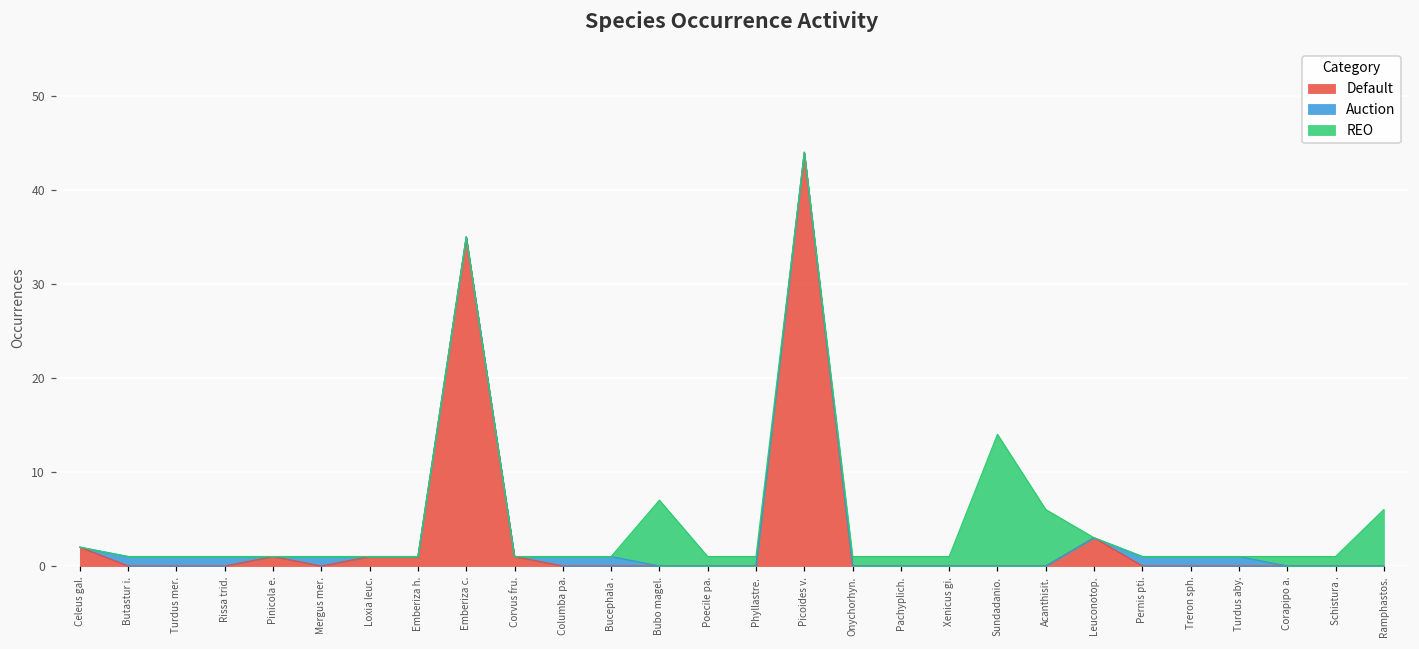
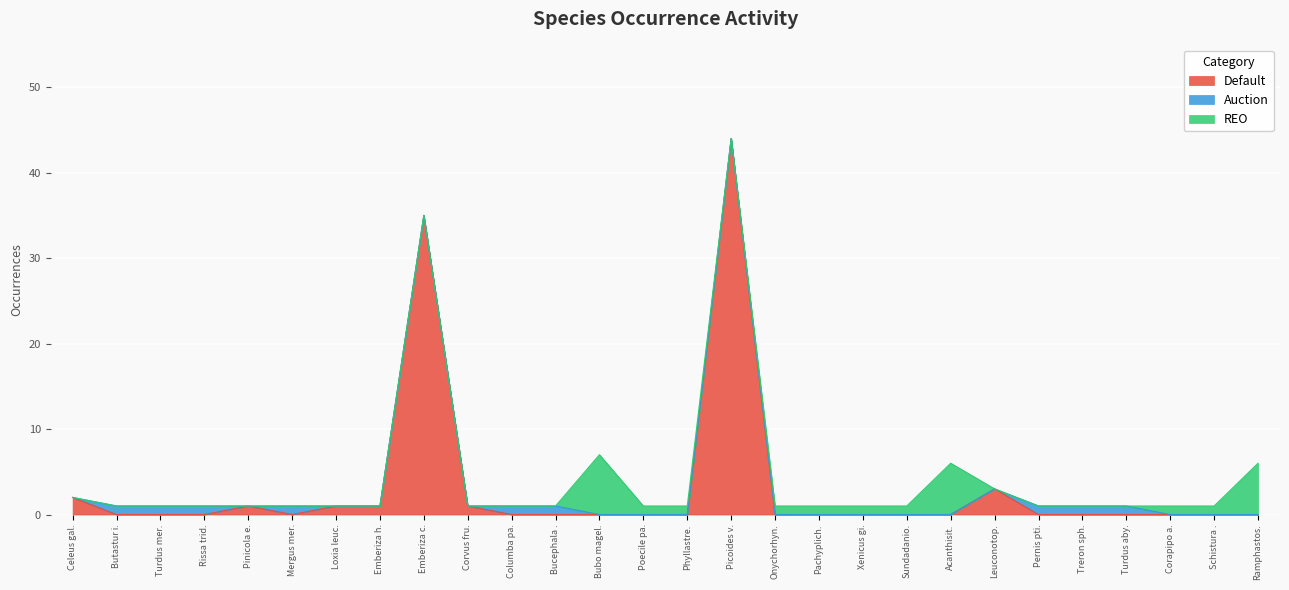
REO, Sundadanio.: 14 -> 1
